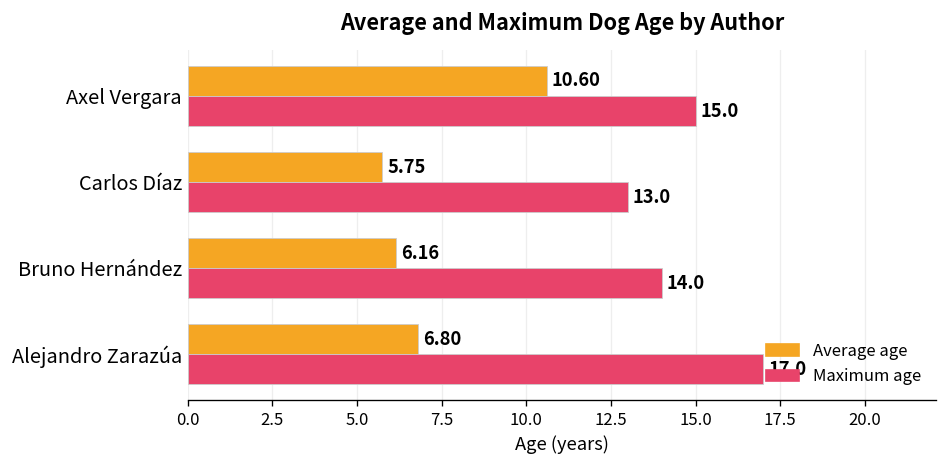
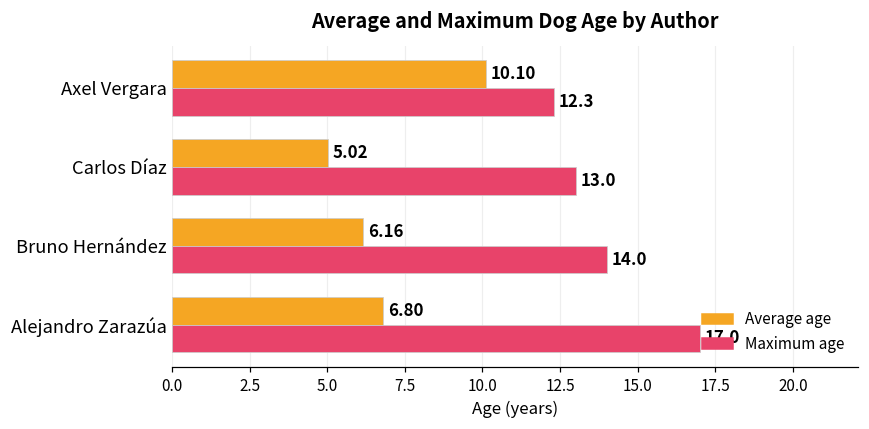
Average age, Axel Vergara: 10.60 -> 10.10
Maximum age, Axel Vergara: 15.0 -> 12.3
Average age, Carlos Díaz: 5.75 -> 5.02
